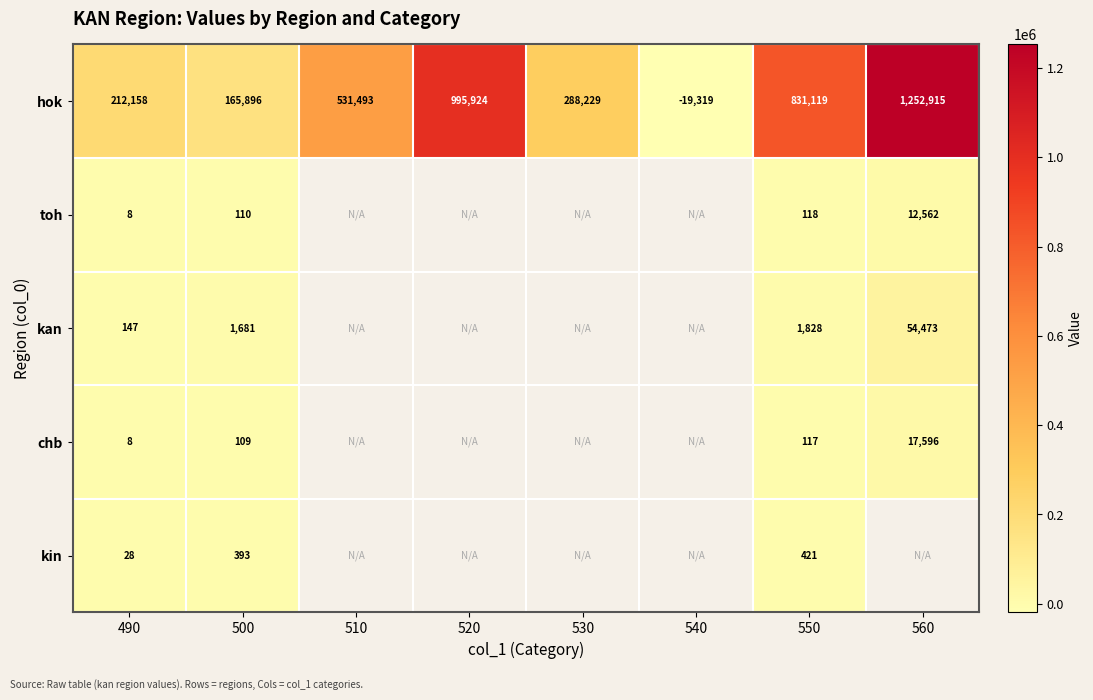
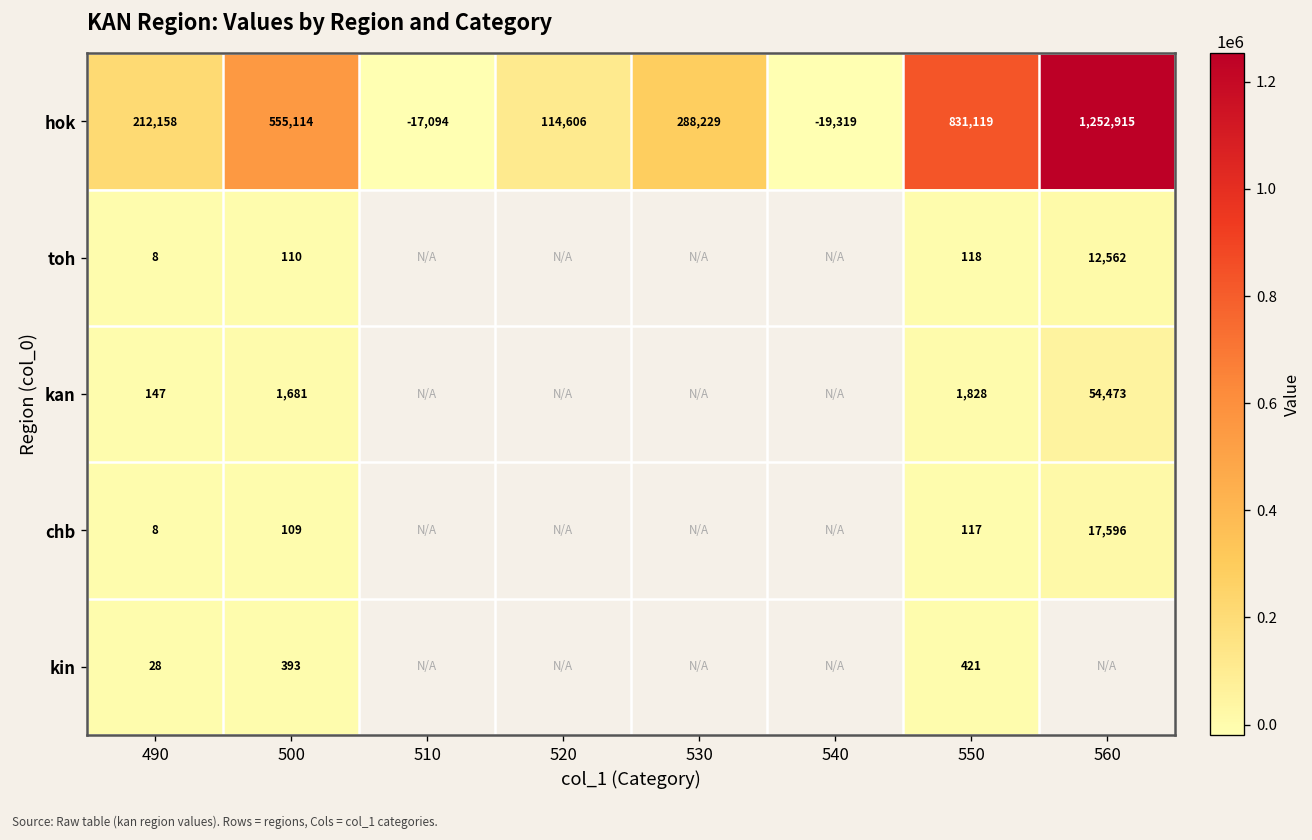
hok, 500: 165,896 -> 555,114
hok, 510: 531,493 -> -17,094
hok, 520: 995,924 -> 114,606
